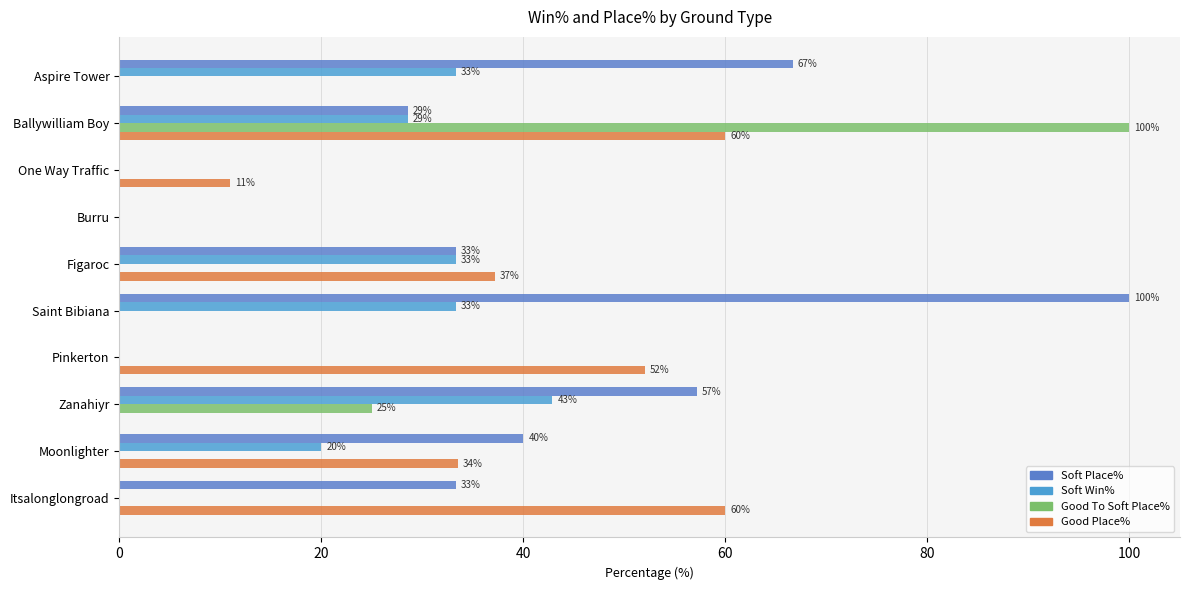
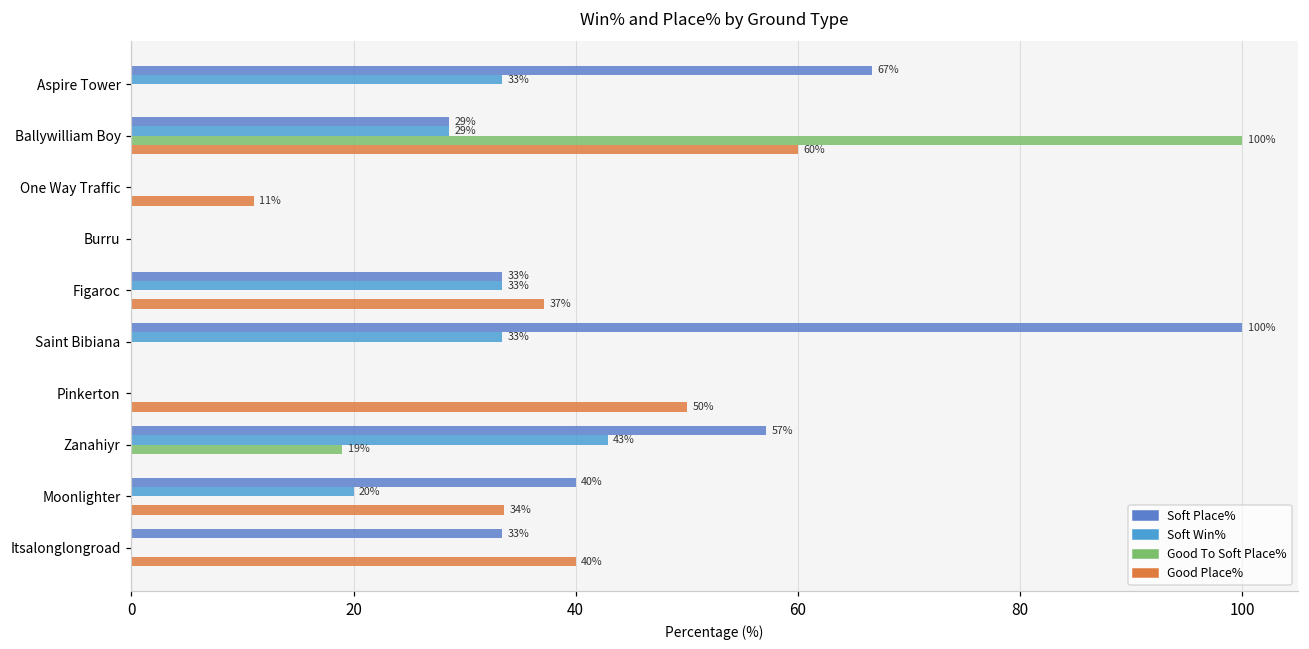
Good Place%, Pinkerton: 52% -> 50%
Good To Soft Place%, Zanahiyr: 25% -> 19%
Good Place%, Itsalonglongroad: 60% -> 40%
